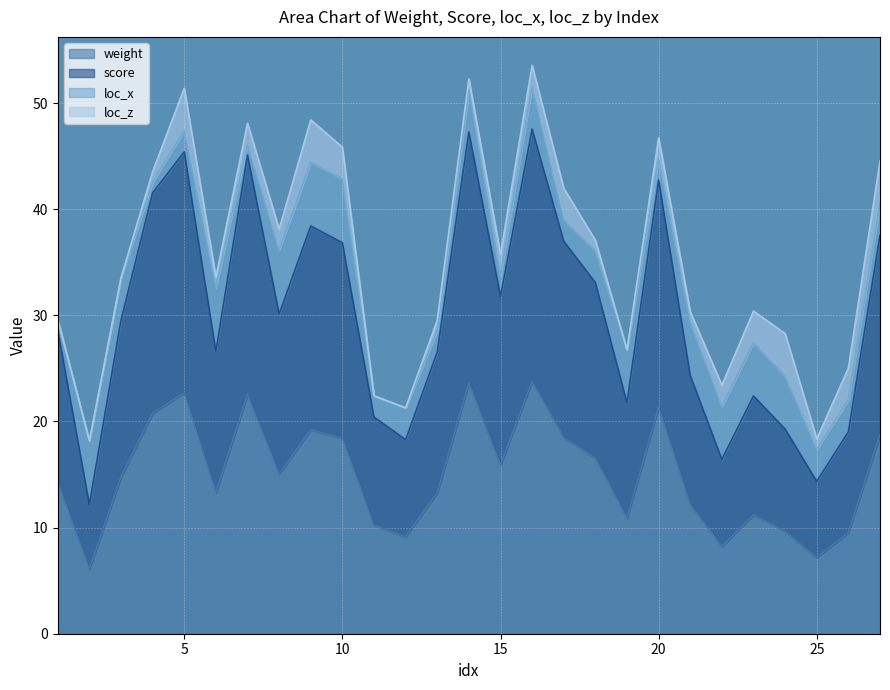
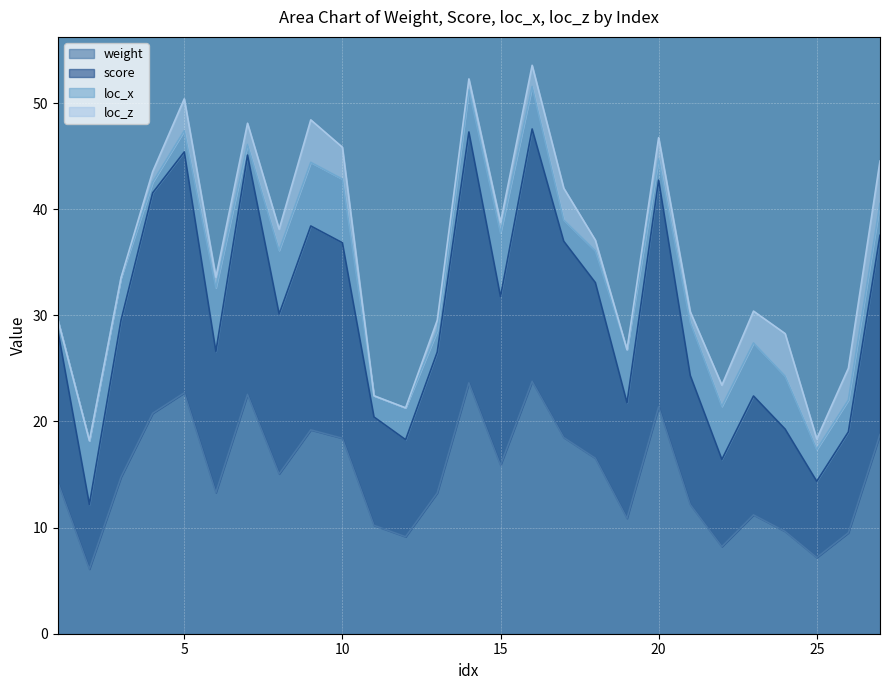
loc_z, 5: 4 -> 3
loc_x, 15: 2 -> 6
loc_z, 15: 2 -> 1
